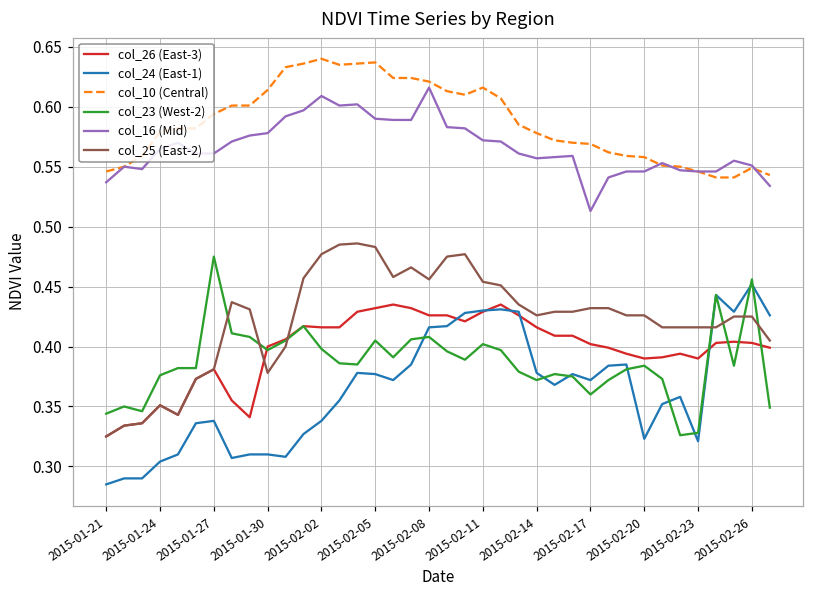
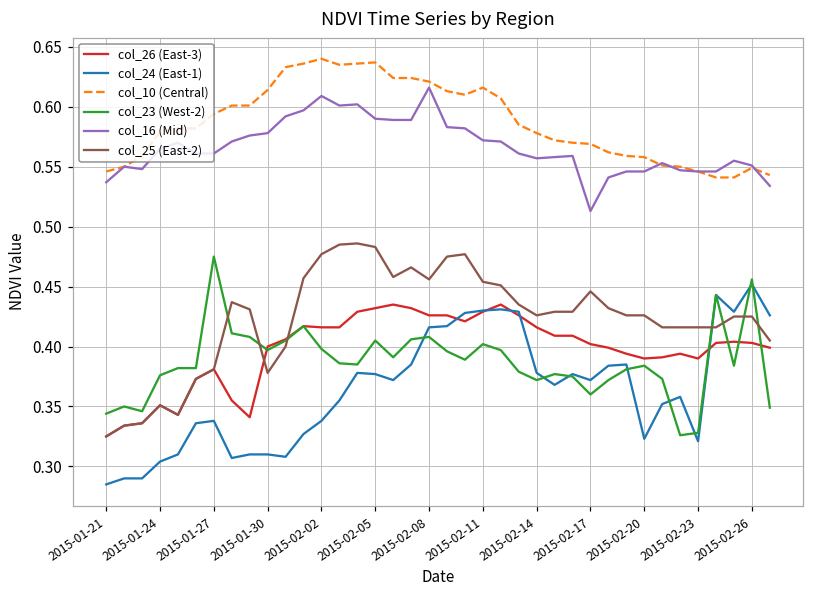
col_25 (East-2), 2015-02-17: 0.432 -> 0.446
